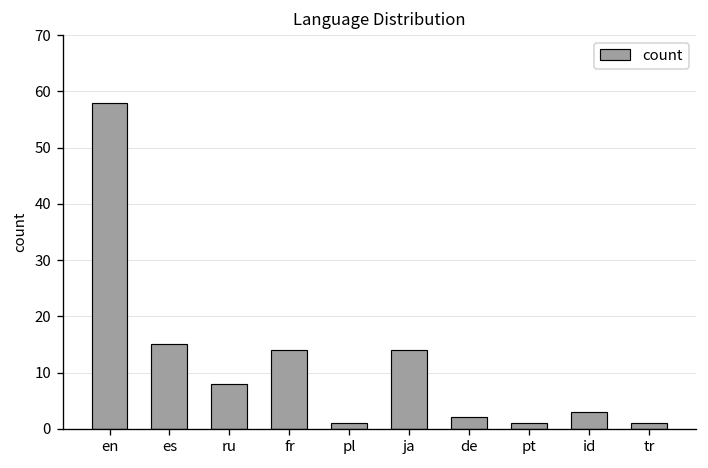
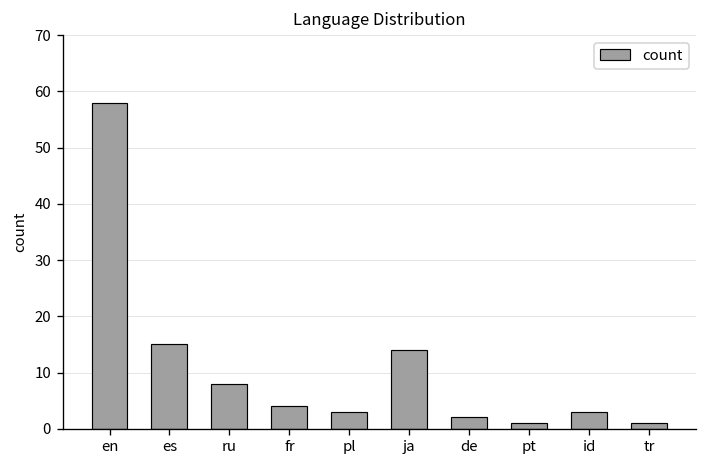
fr: 14 -> 4
pl: 1 -> 3
